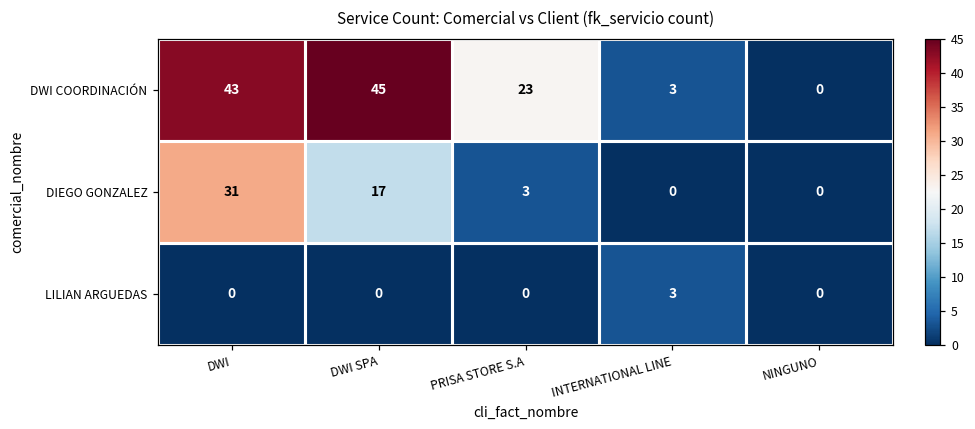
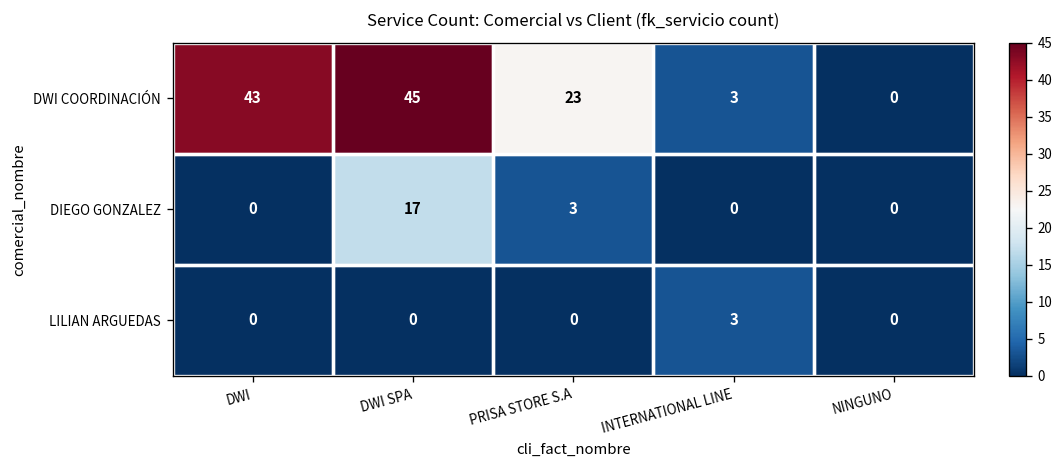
DIEGO GONZALEZ, DWI: 31 -> 0
